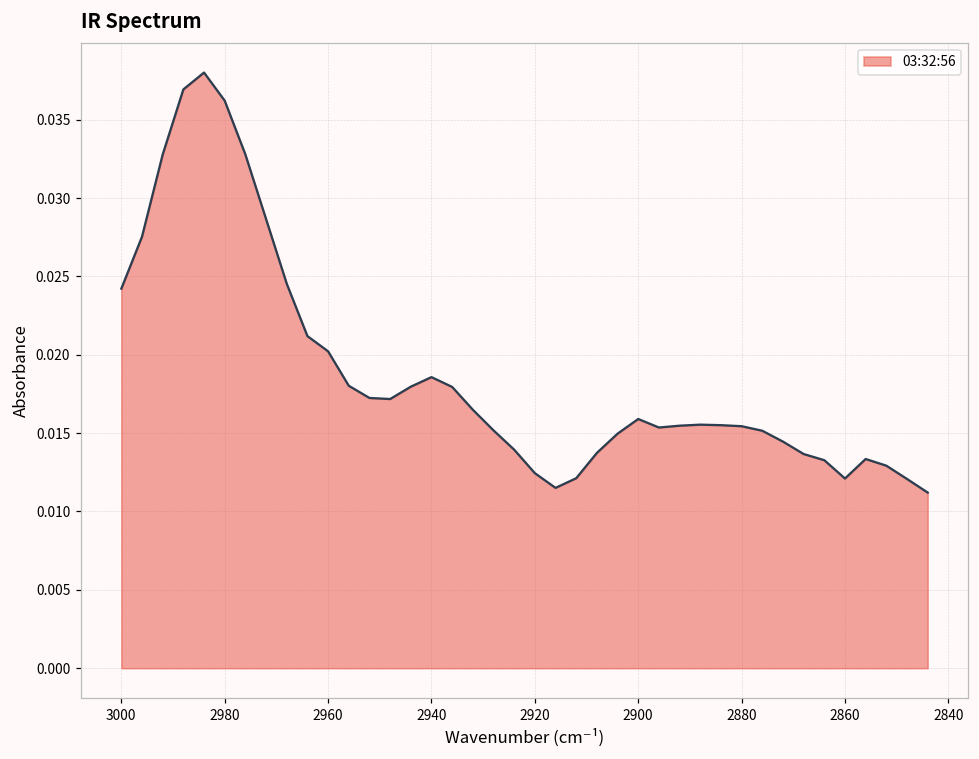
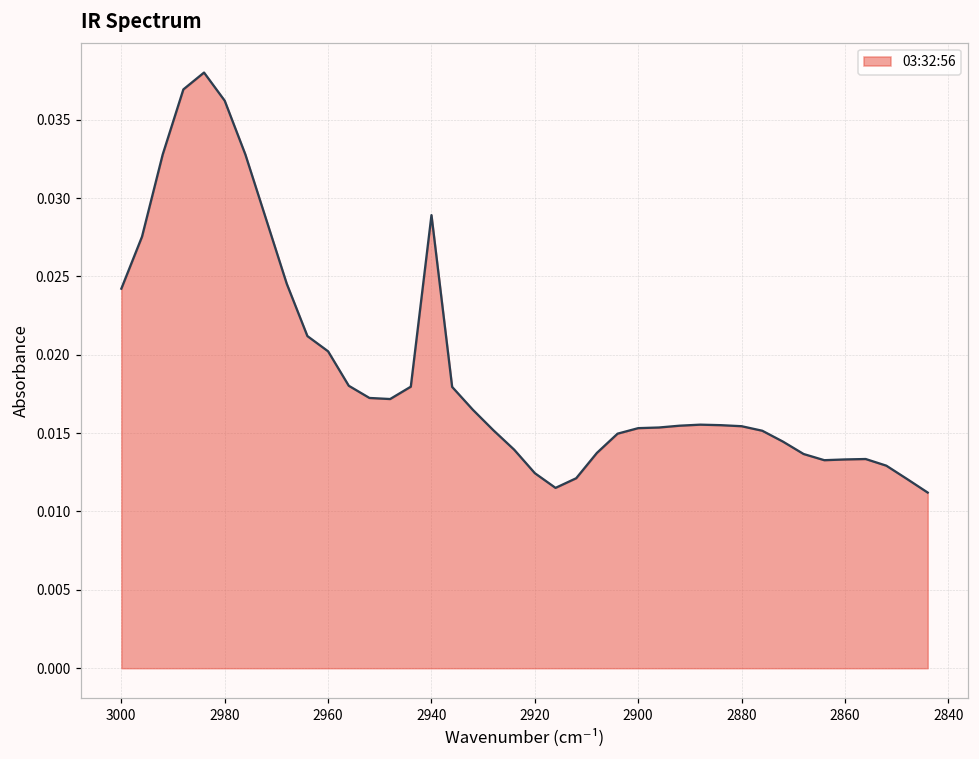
2940: 0.0186 -> 0.0289
2900: 0.0159 -> 0.0153
2860: 0.0121 -> 0.0133
